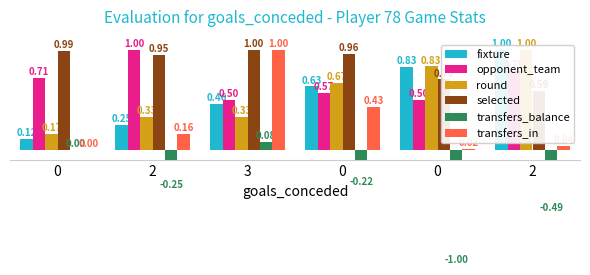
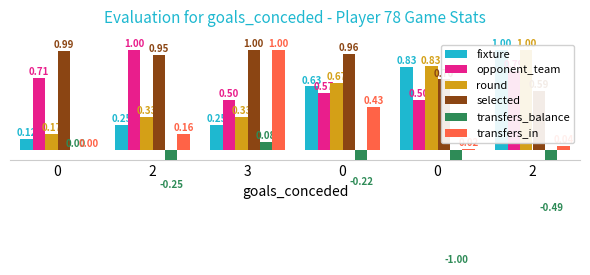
fixture, 3: 0.46 -> 0.25
